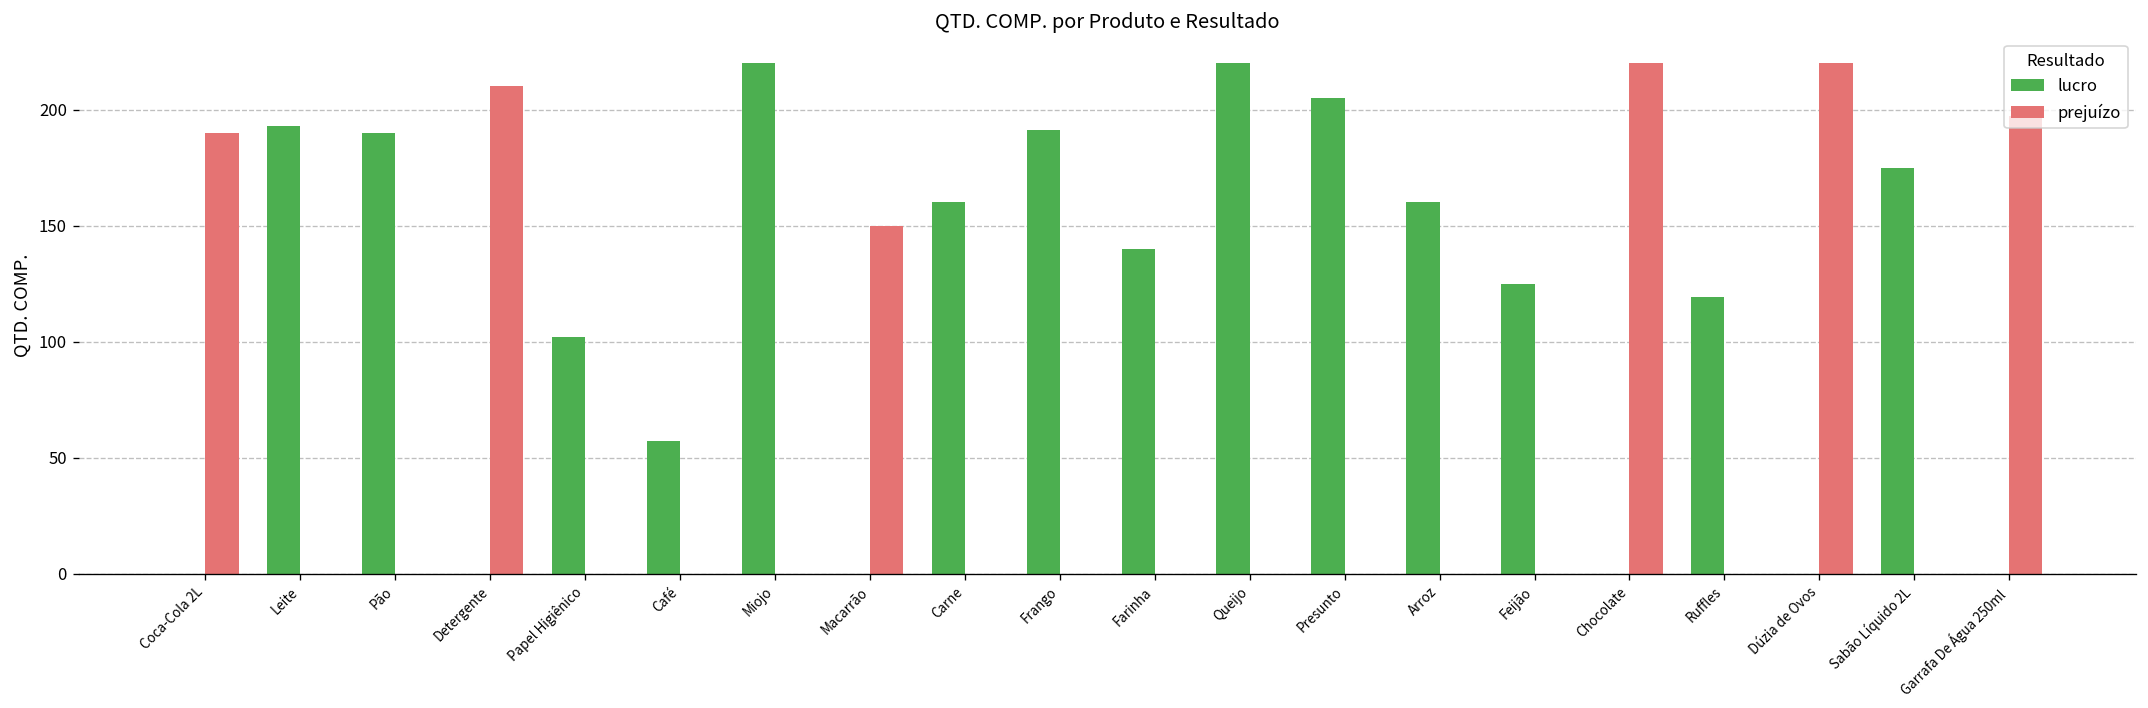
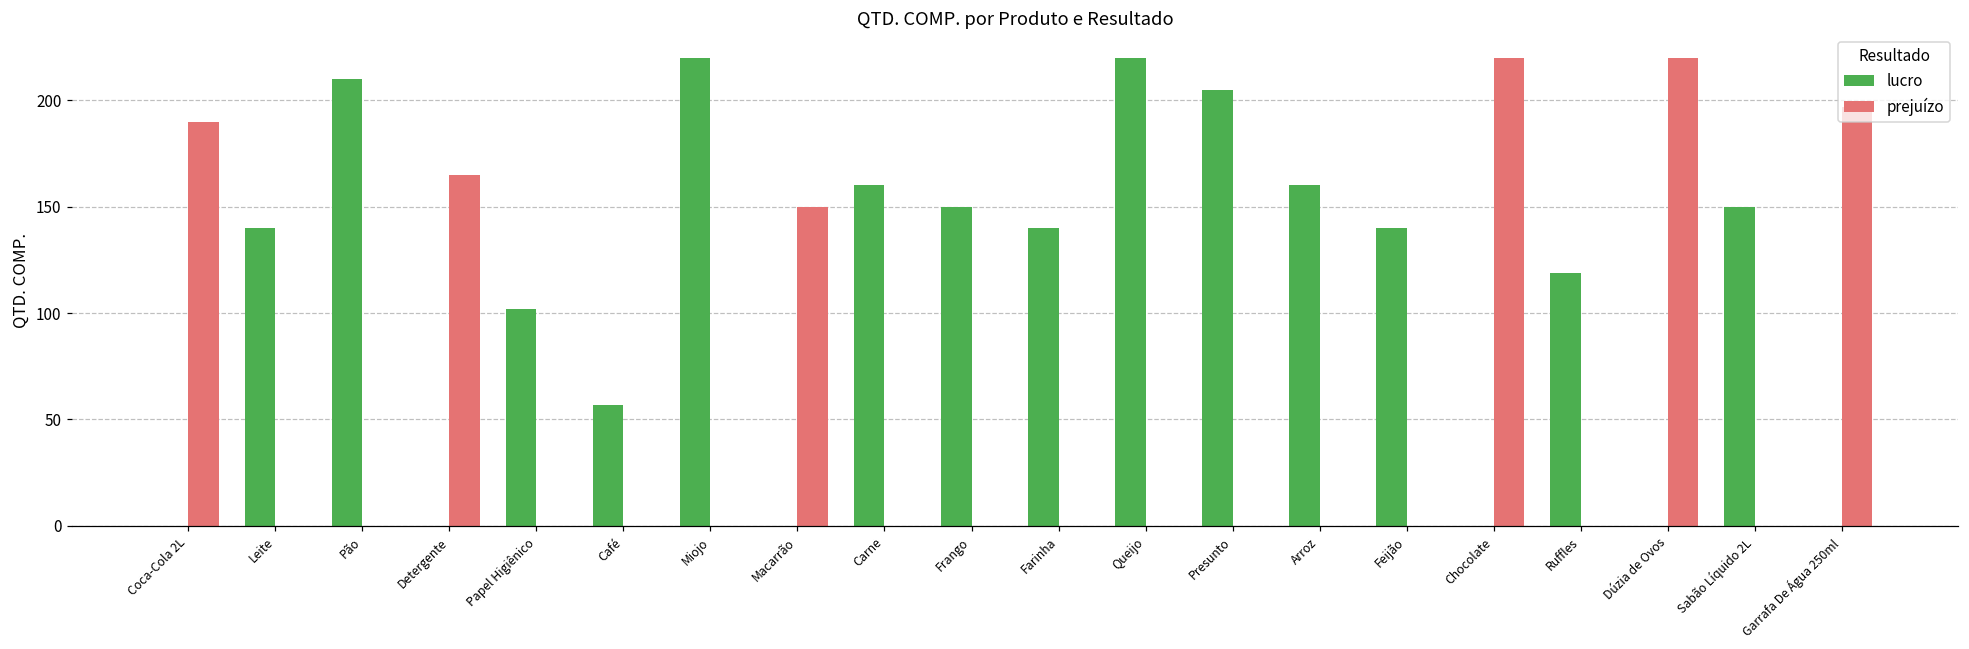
lucro, Leite: 193 -> 140
lucro, Pão: 190 -> 210
prejuízo, Detergente: 210 -> 165
lucro, Frango: 191 -> 150
lucro, Feijão: 125 -> 140
lucro, Sabão Líquido 2L: 175 -> 150
